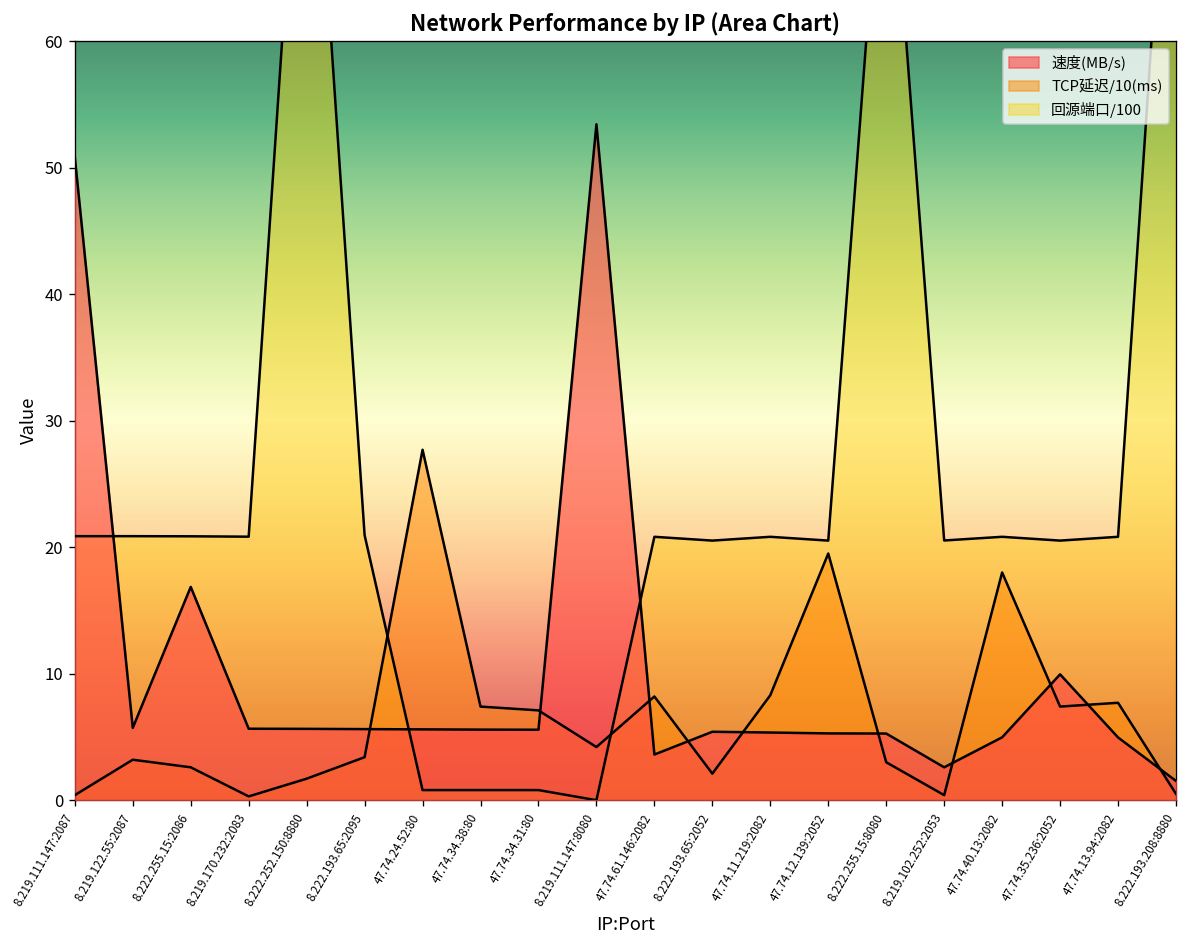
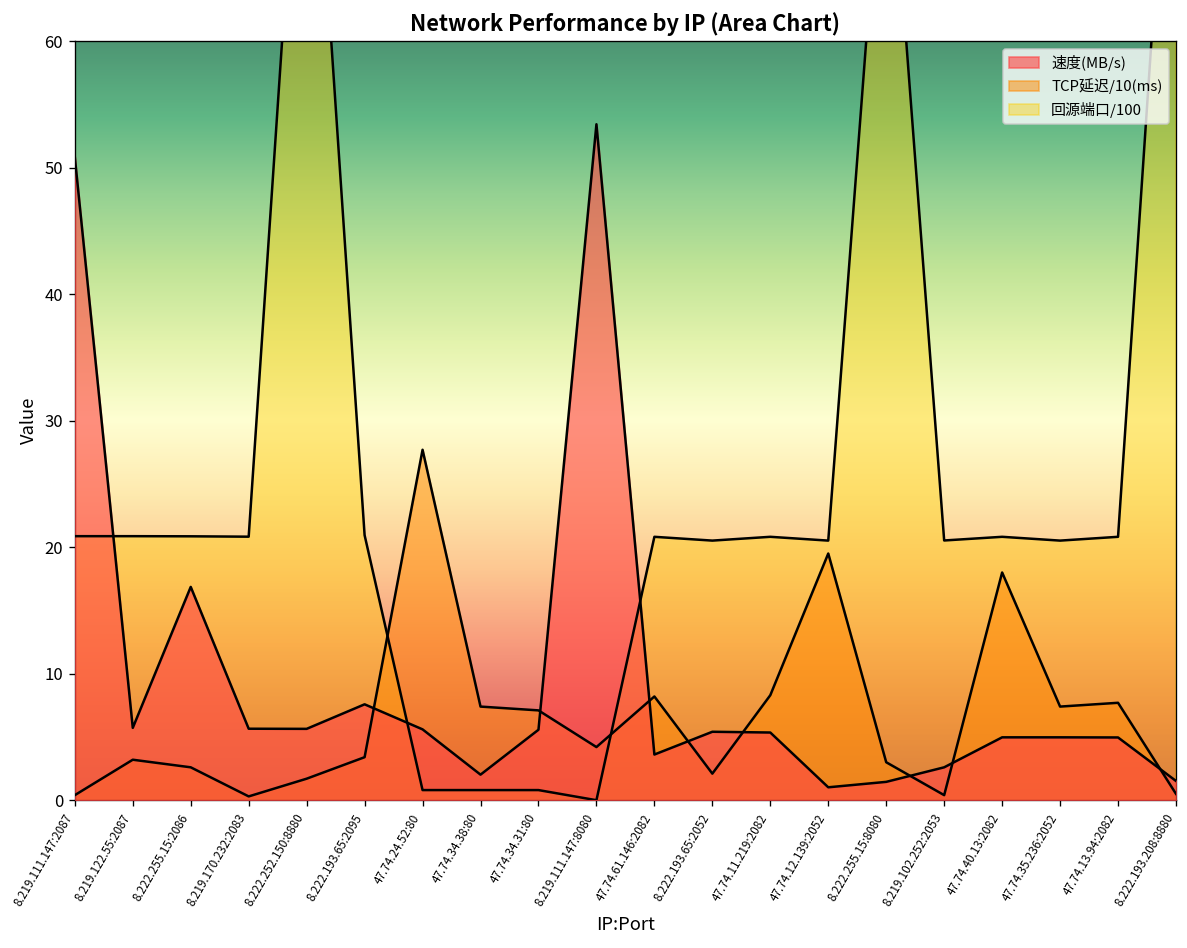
速度(MB/s), 8.222.193.65:2095: 5.6 -> 7.6
速度(MB/s), 47.74.34.38:80: 5.6 -> 2.0
速度(MB/s), 47.74.12.139:2052: 5.3 -> 1.0
速度(MB/s), 8.222.255.15:8080: 5.3 -> 1.5
速度(MB/s), 47.74.35.236:2052: 10.0 -> 5.0
